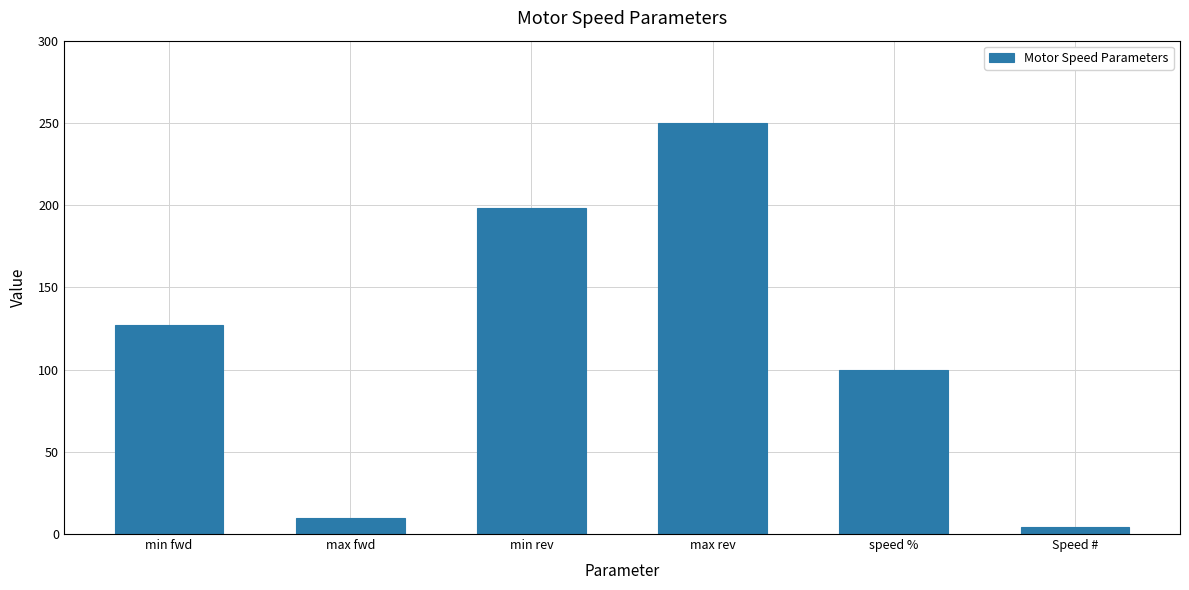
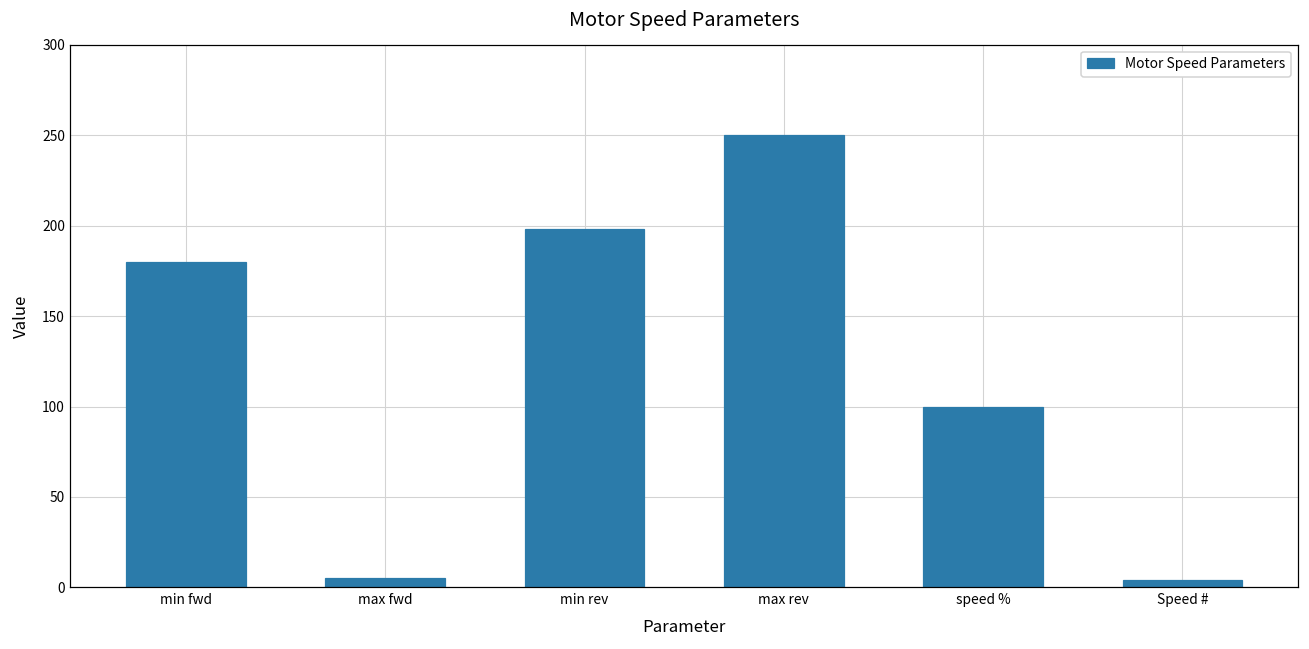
min fwd: 127 -> 180
max fwd: 10 -> 5
